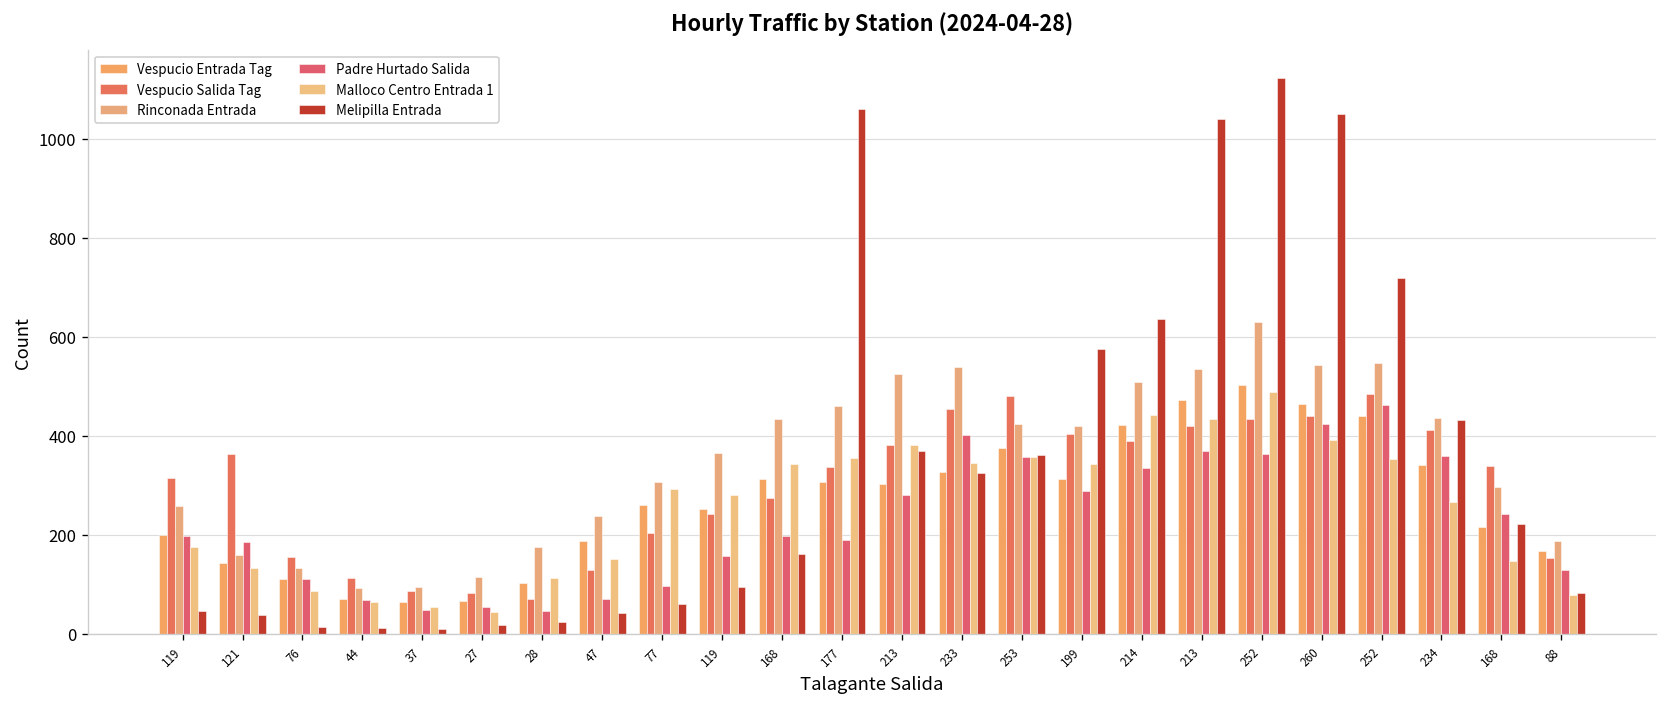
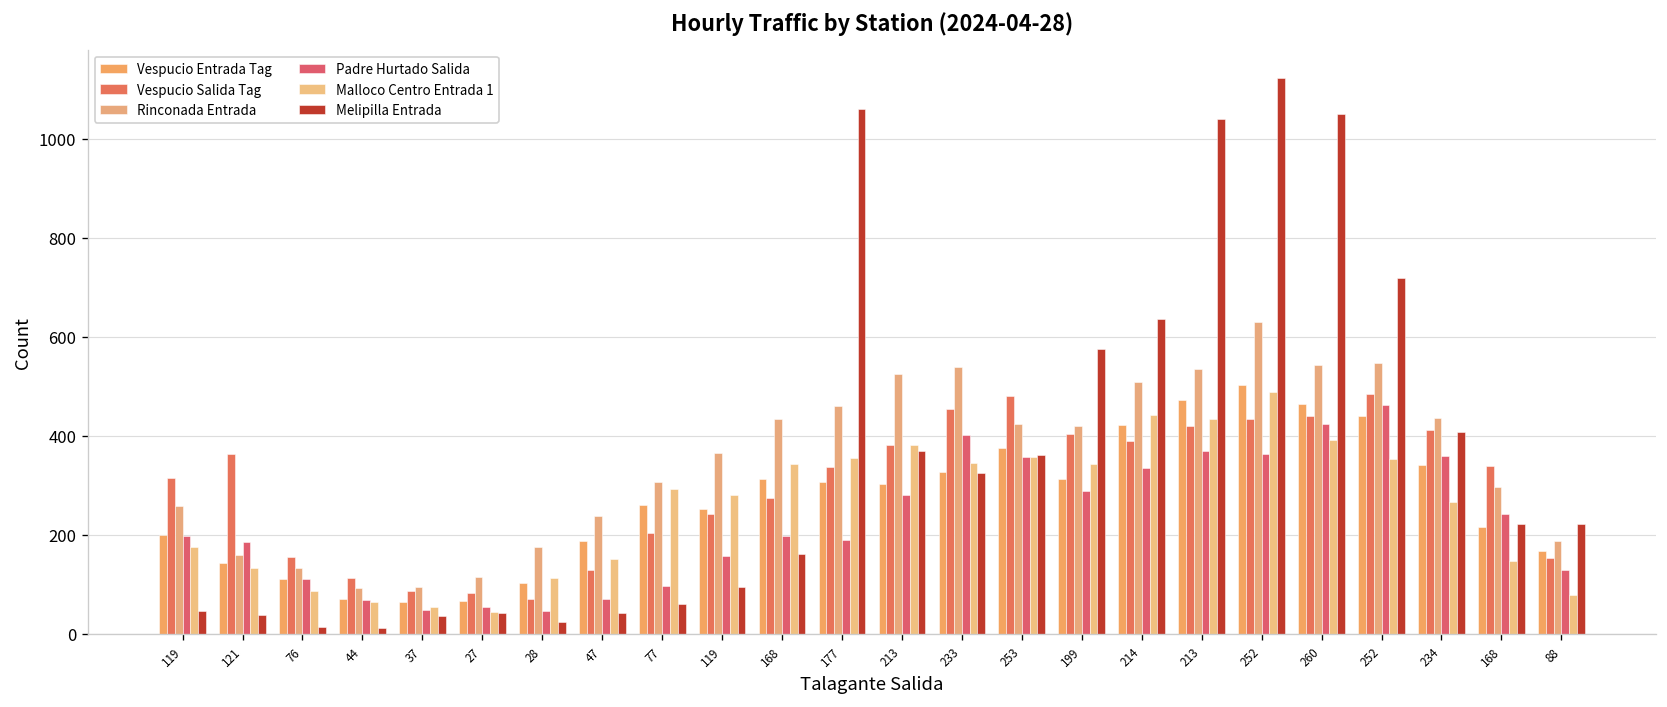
Melipilla Entrada, 37: 10 -> 40
Melipilla Entrada, 27: 20 -> 40
Melipilla Entrada, 234: 430 -> 410
Melipilla Entrada, 88: 80 -> 220
